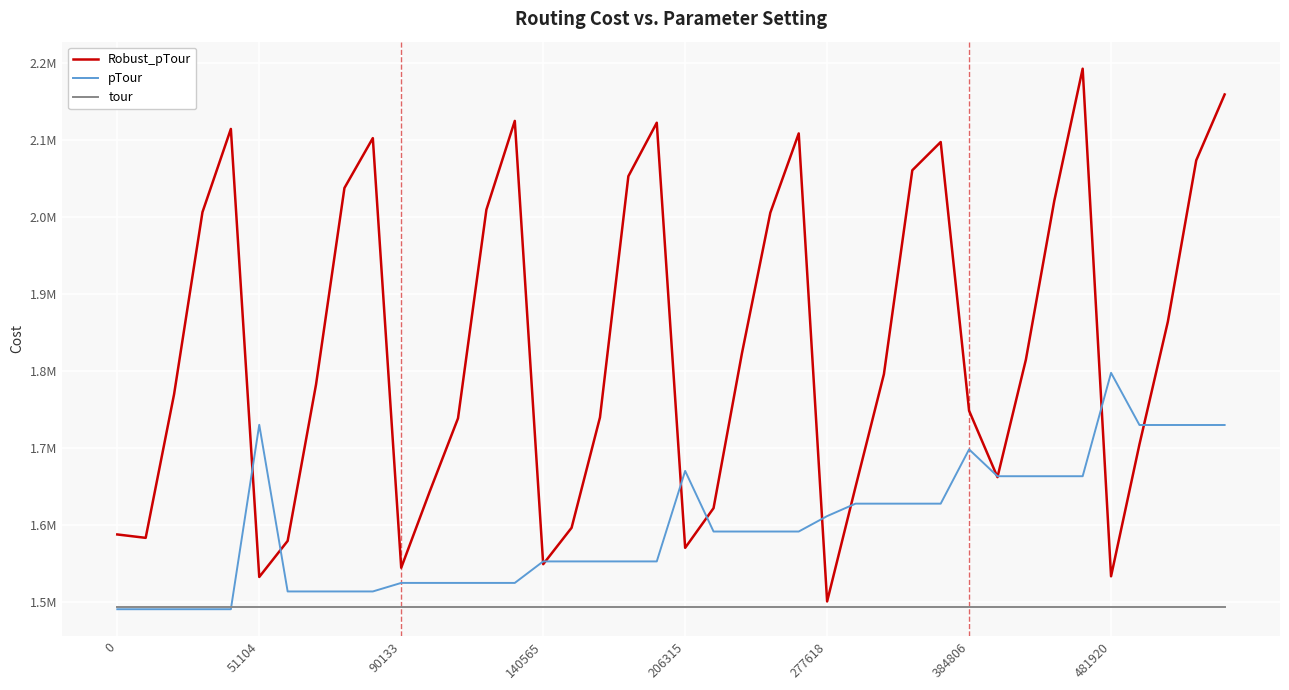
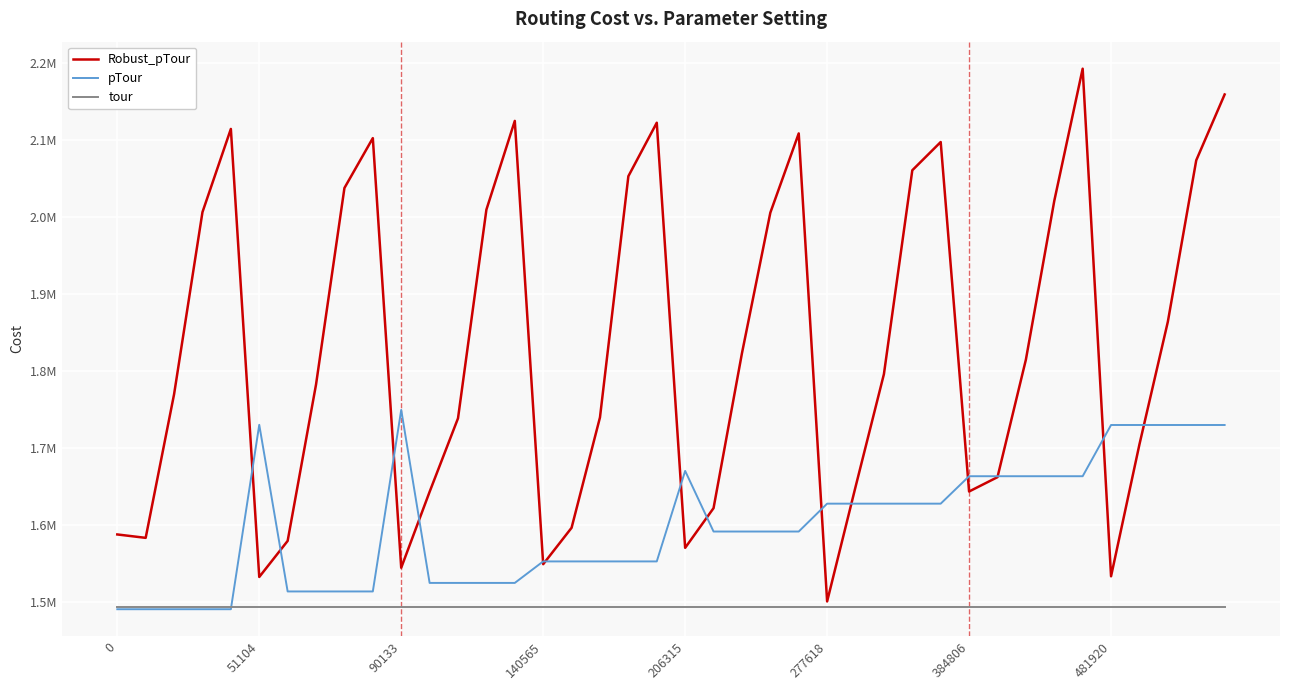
pTour, 90133: 1520000 -> 1750000
pTour, 277618: 1610000 -> 1630000
Robust_pTour, 384806: 1750000 -> 1640000
pTour, 384806: 1700000 -> 1660000
pTour, 481920: 1800000 -> 1730000
